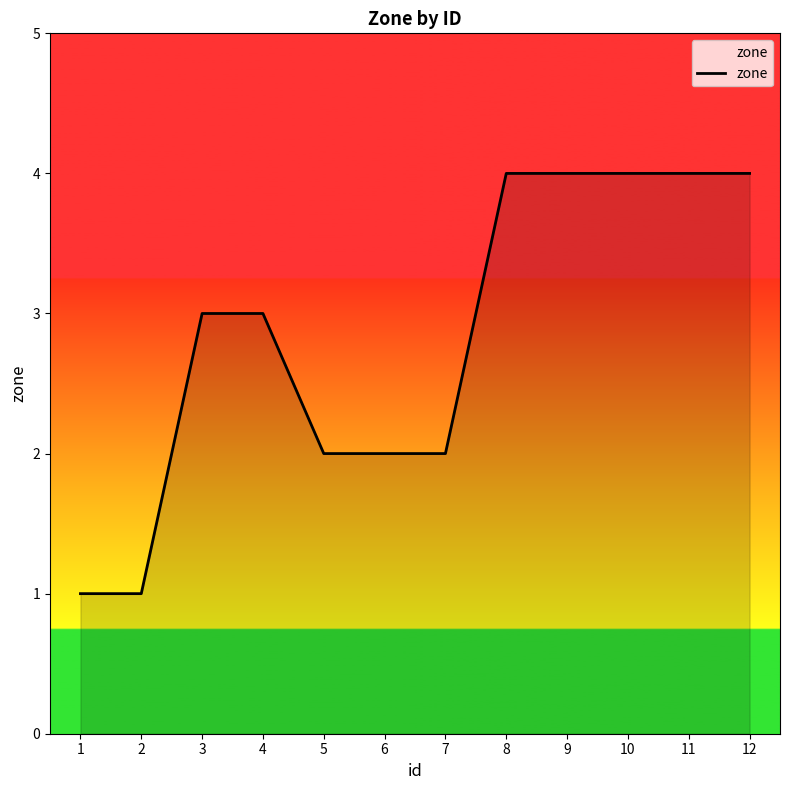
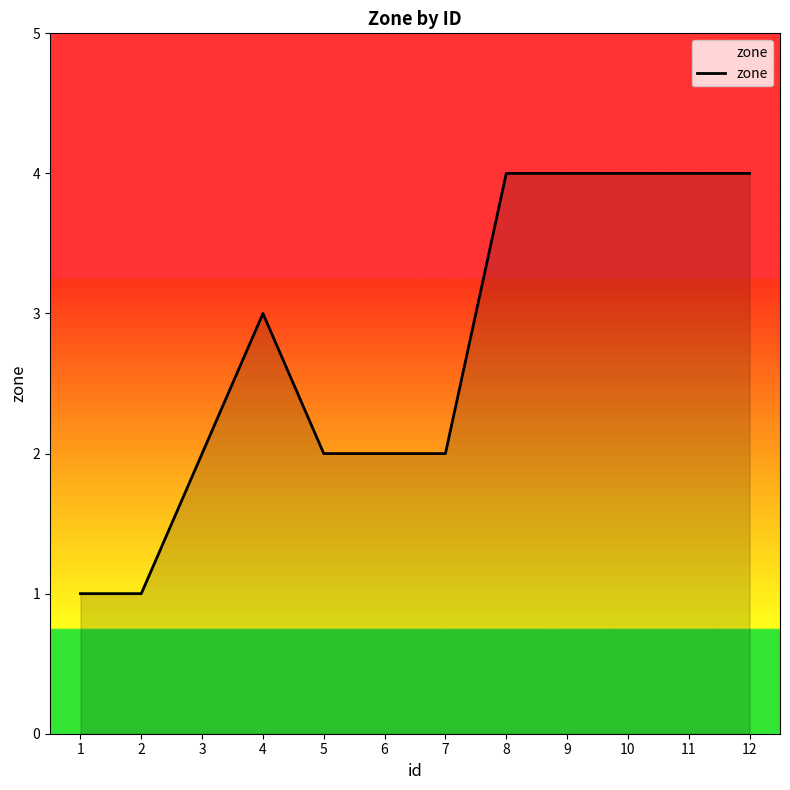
3: 3 -> 2
